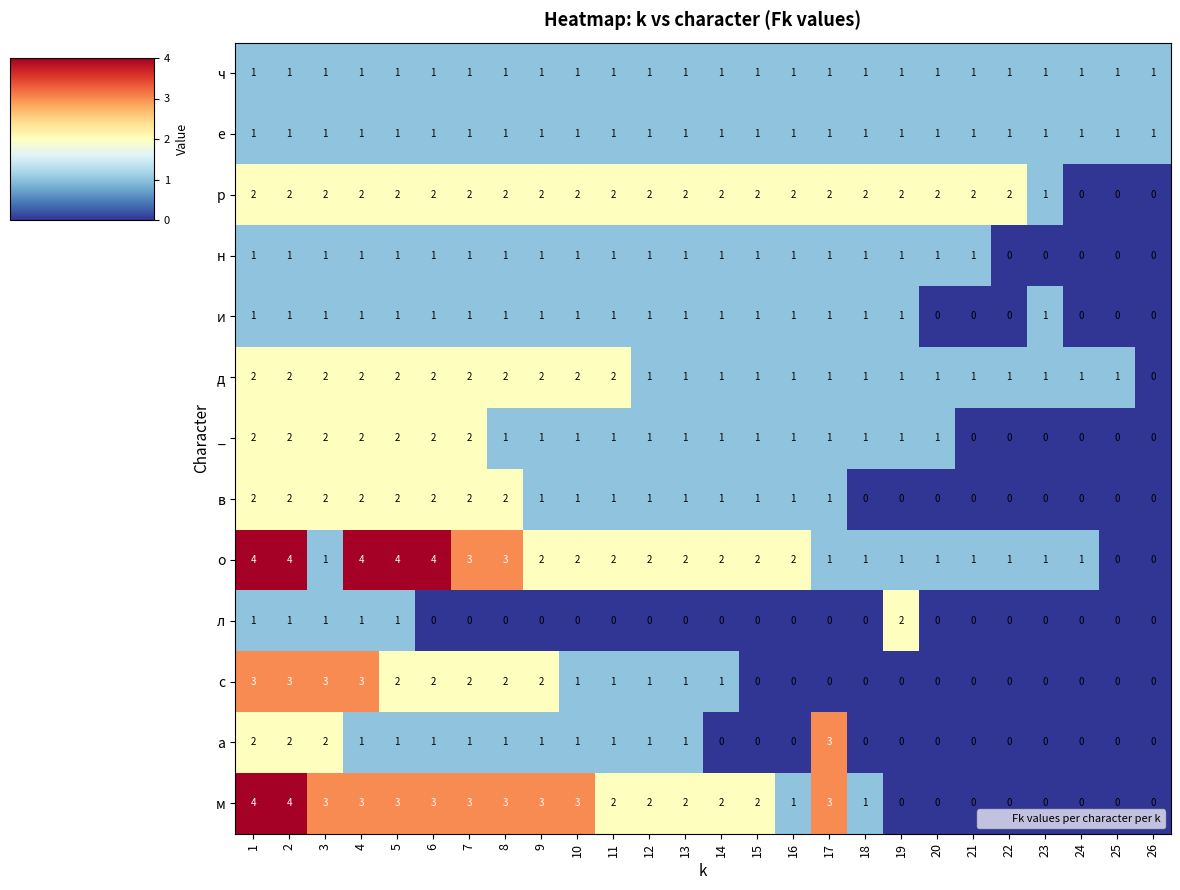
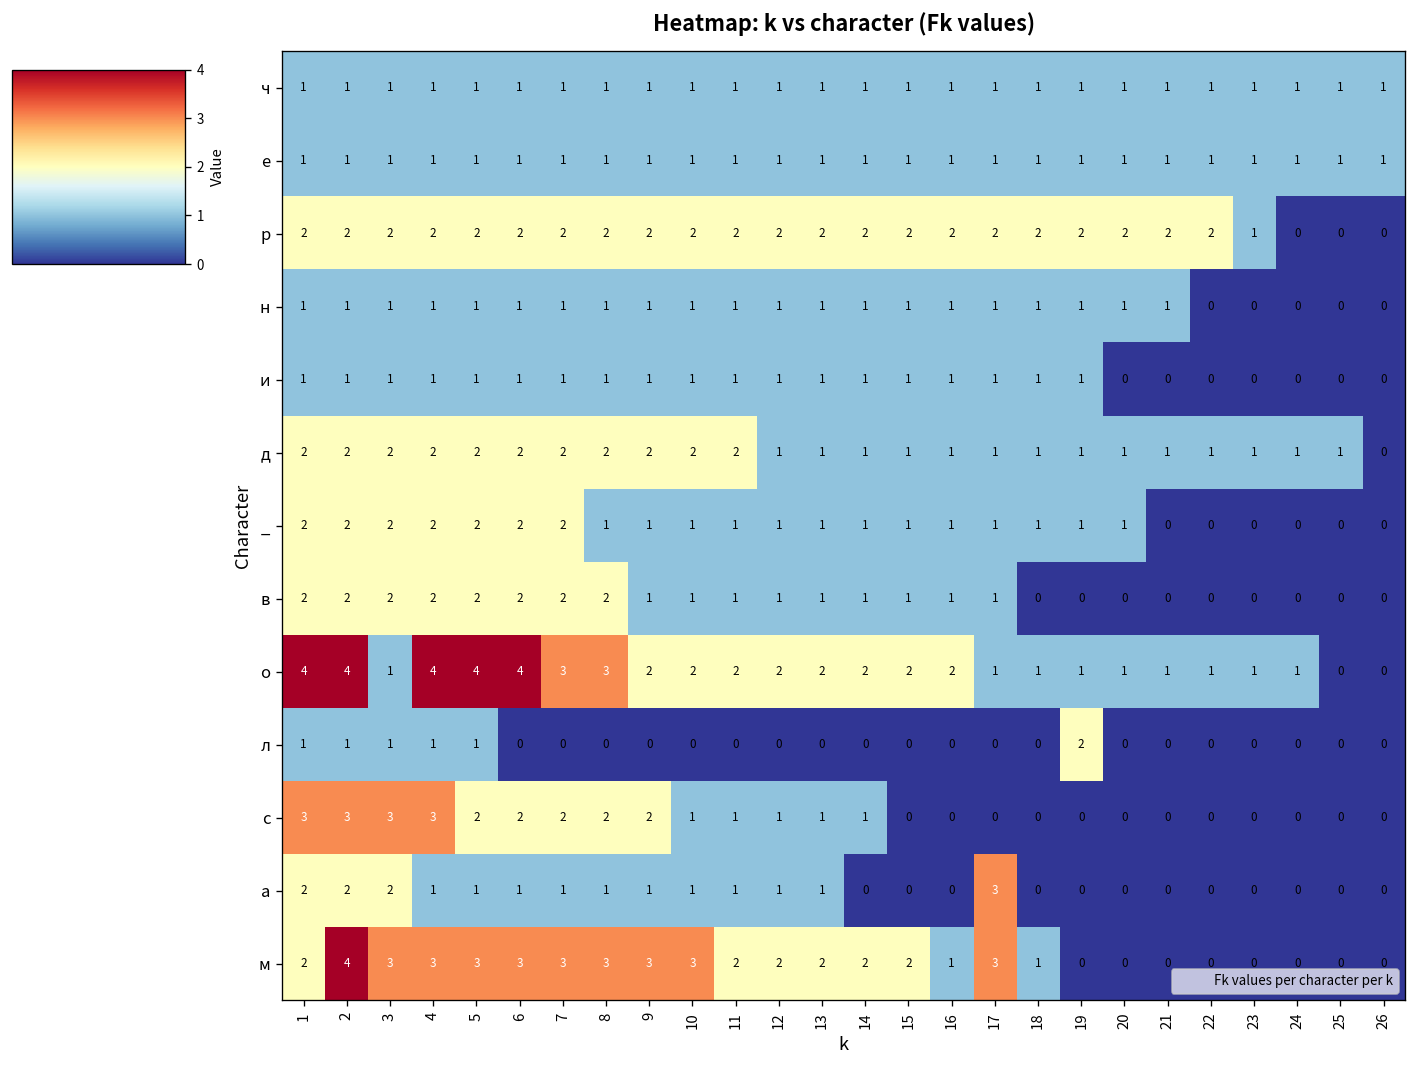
и, 23: 1 -> 0
м, 1: 4 -> 2
